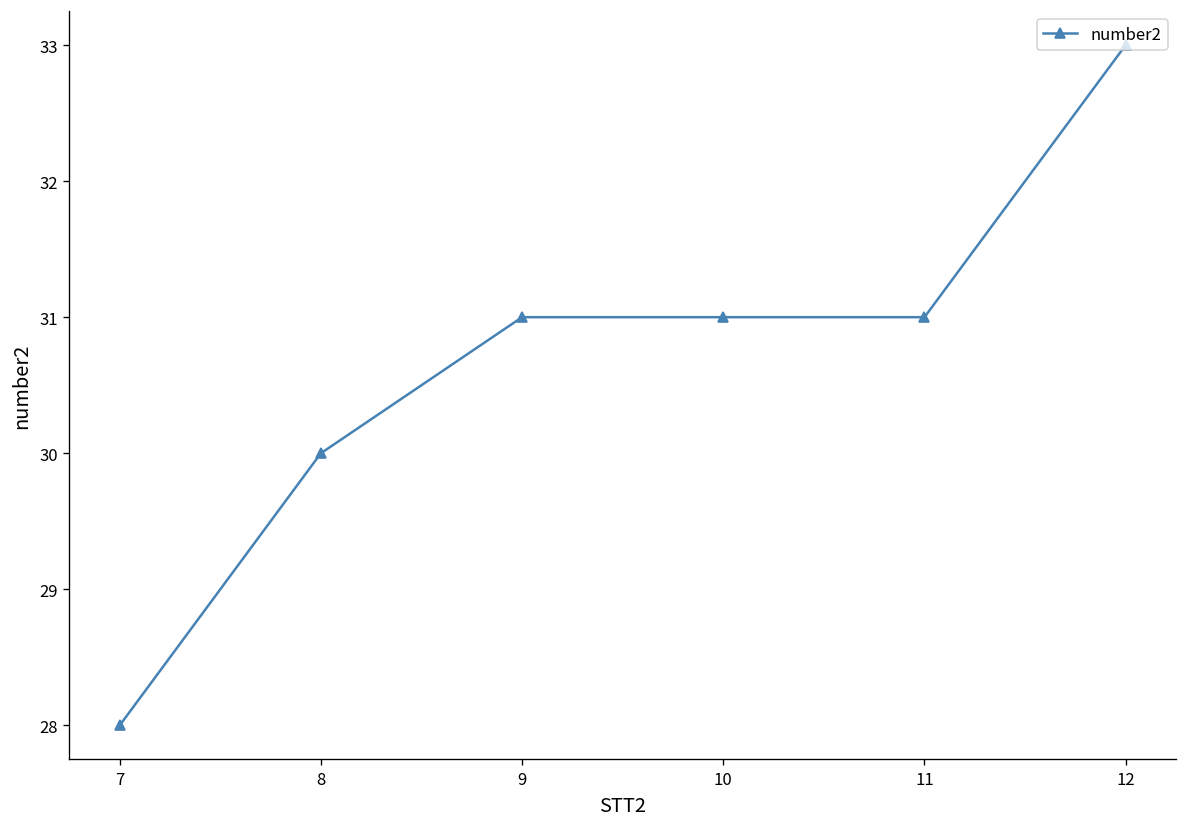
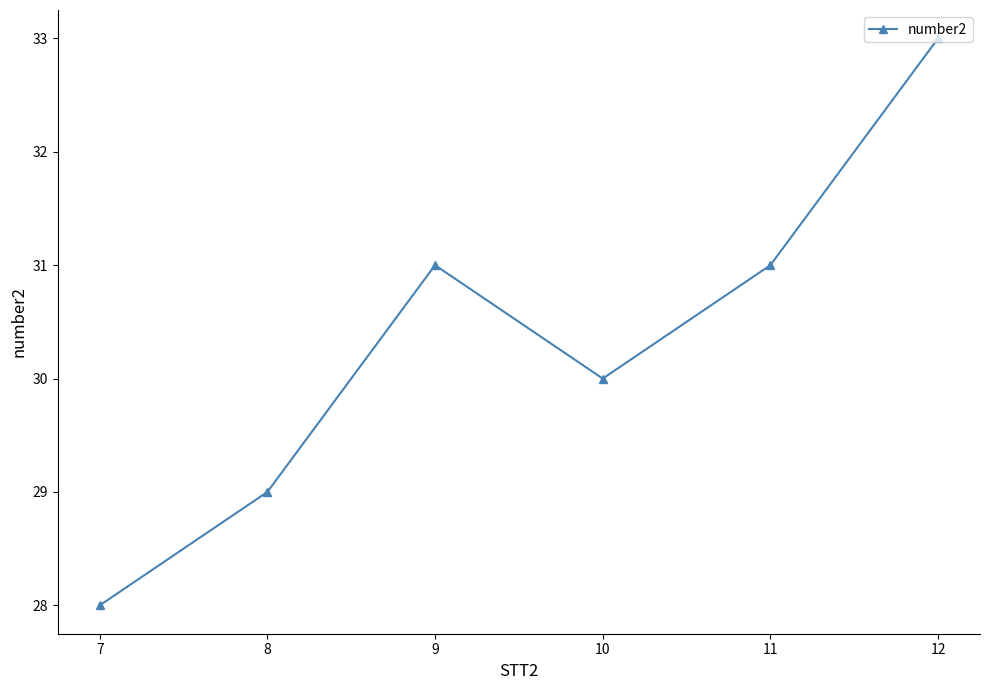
8: 30 -> 29
10: 31 -> 30
